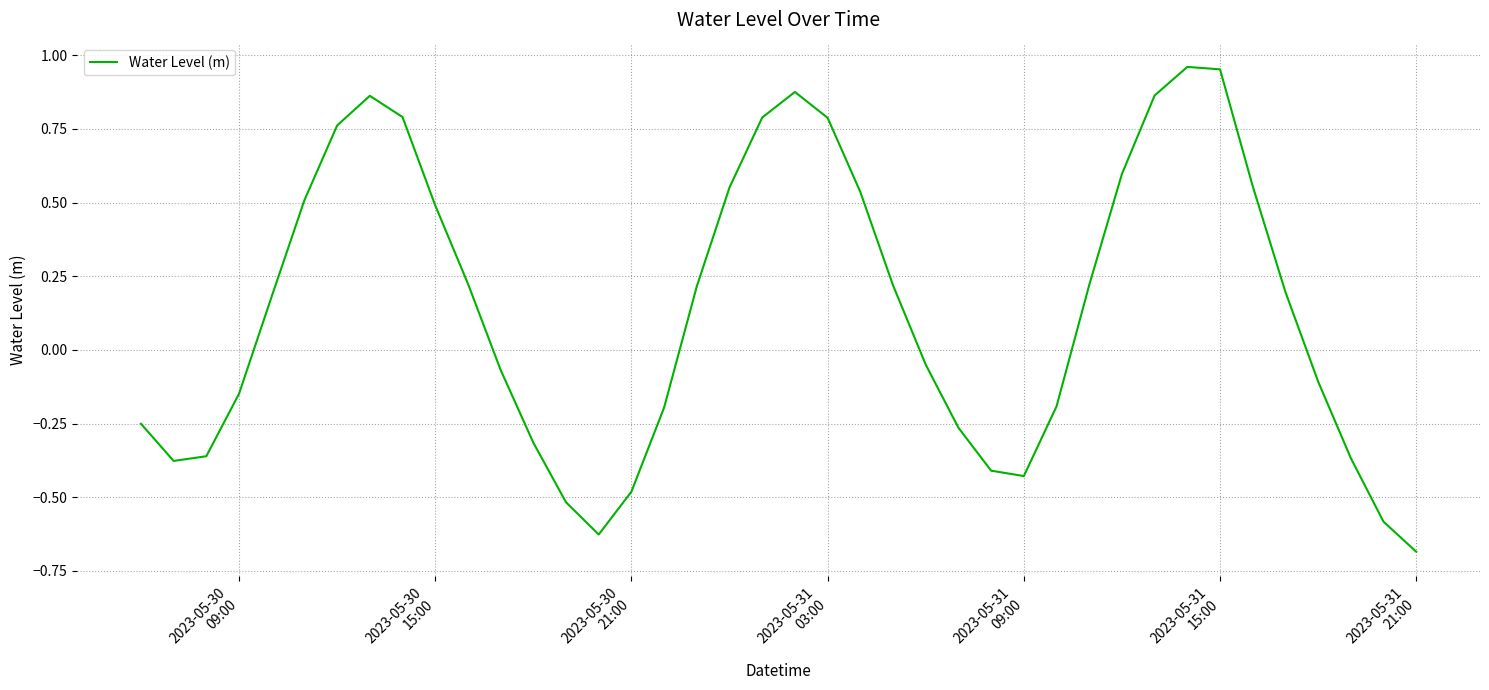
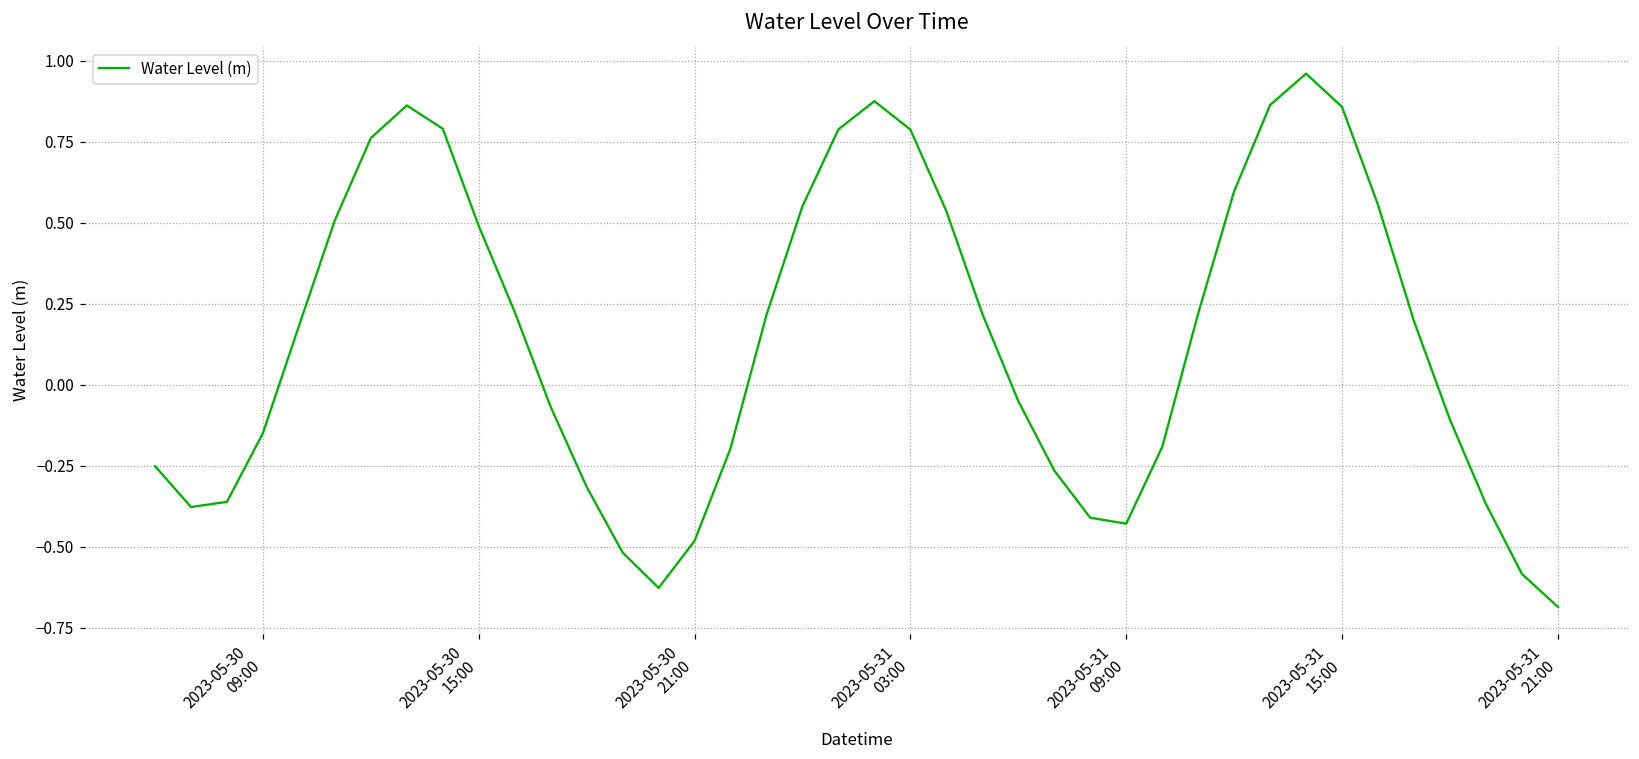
2023-05-31 15:00: 0.95 -> 0.86
